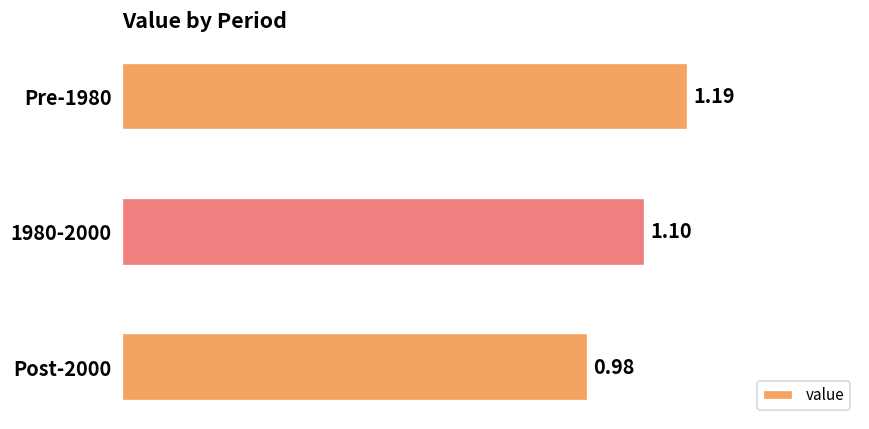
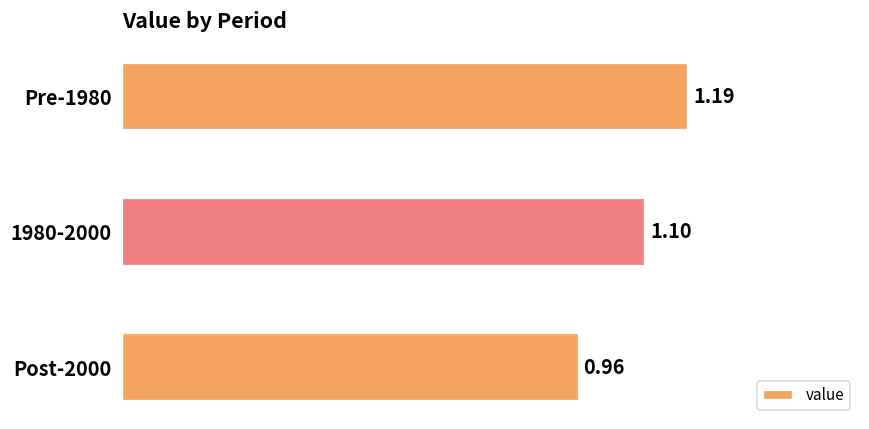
Post-2000: 0.98 -> 0.96
